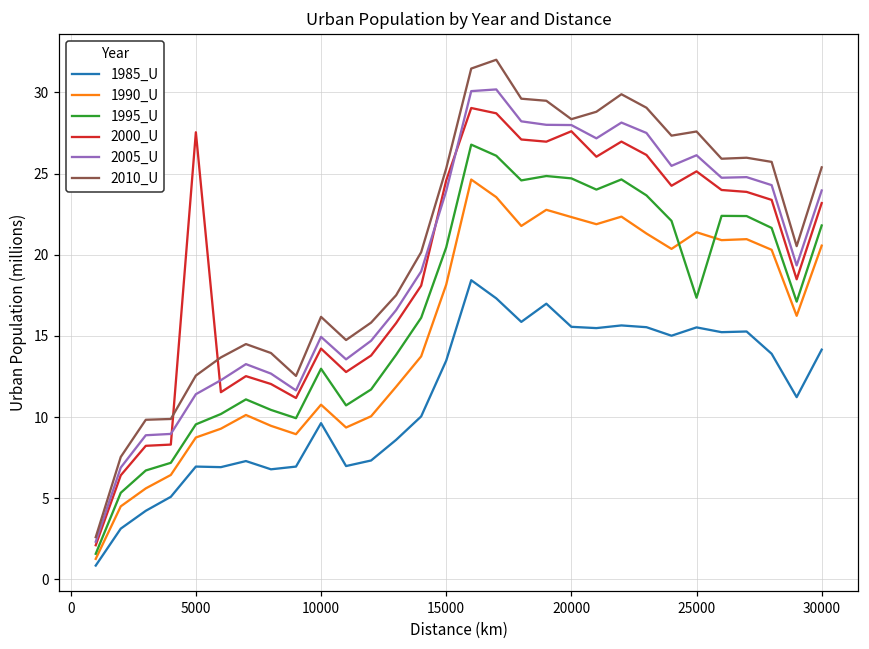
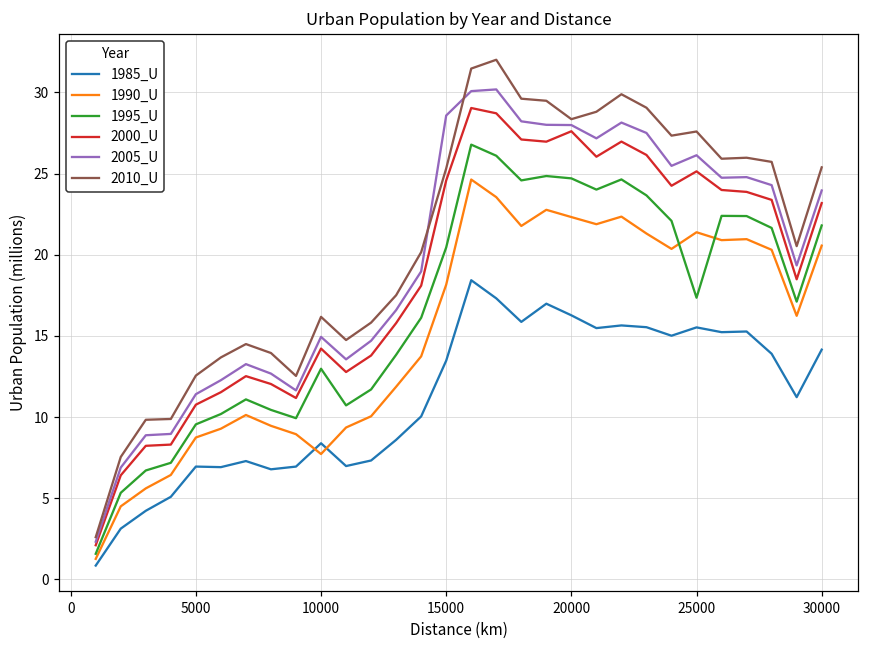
2000_U, 5000: 27.5 -> 10.8
1985_U, 10000: 9.6 -> 8.4
1990_U, 10000: 10.8 -> 7.7
2005_U, 15000: 23.9 -> 28.6
1985_U, 20000: 15.6 -> 16.3
